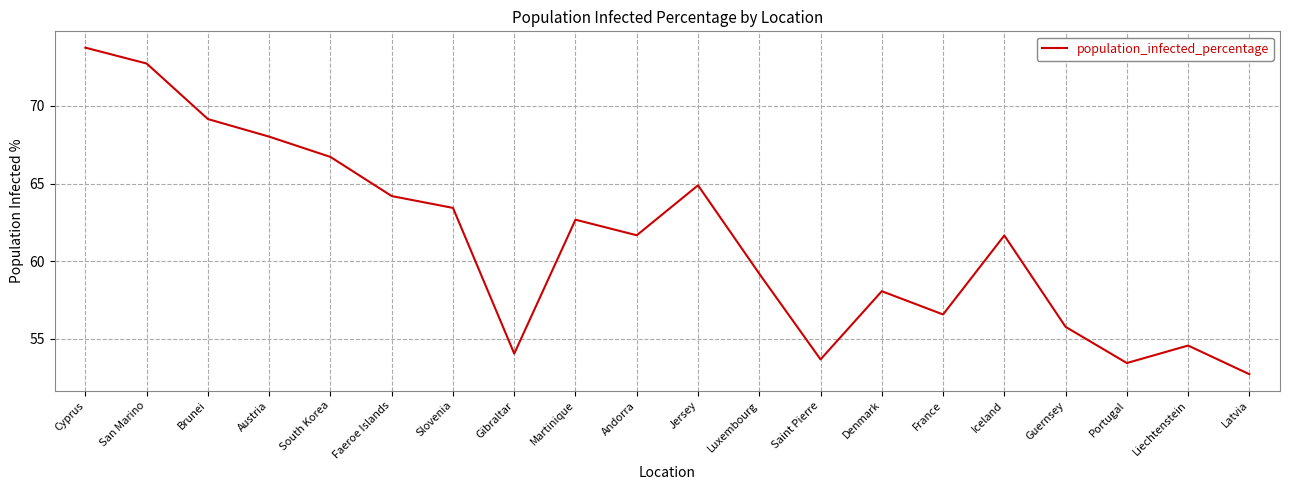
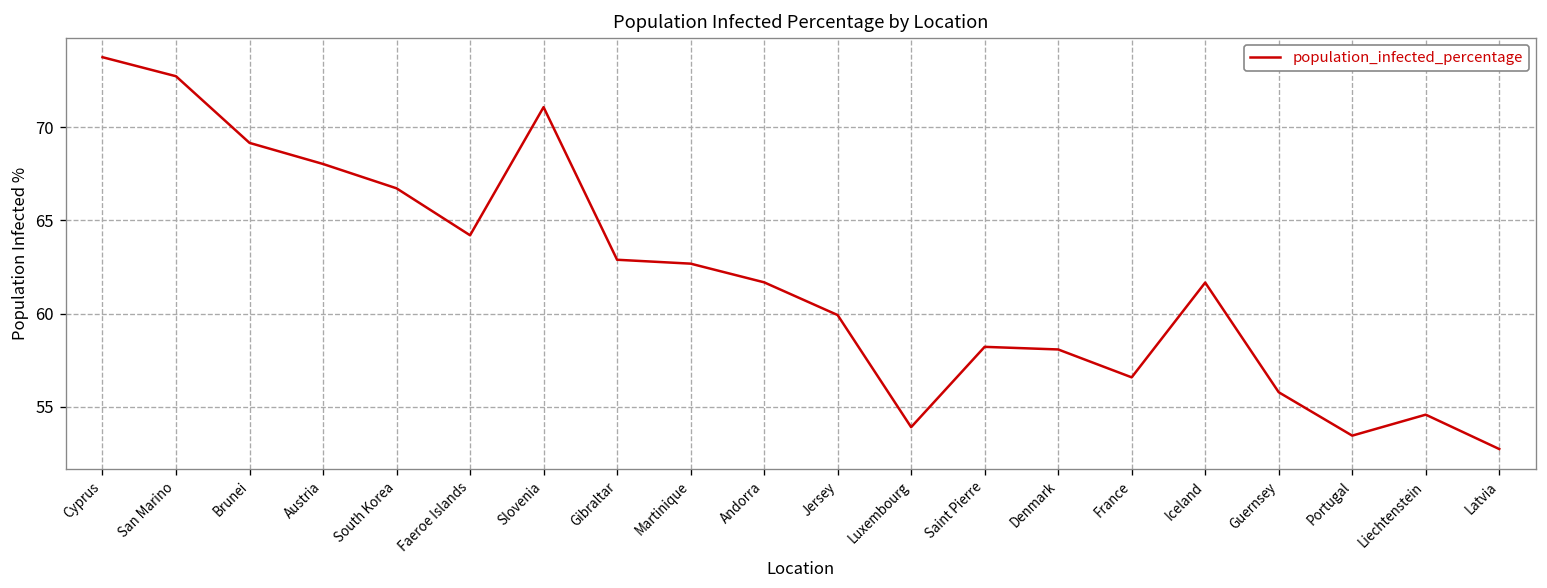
Slovenia: 63.4 -> 71.1
Gibraltar: 54.1 -> 62.9
Jersey: 64.9 -> 59.9
Luxembourg: 59.2 -> 53.9
Saint Pierre: 53.7 -> 58.2
